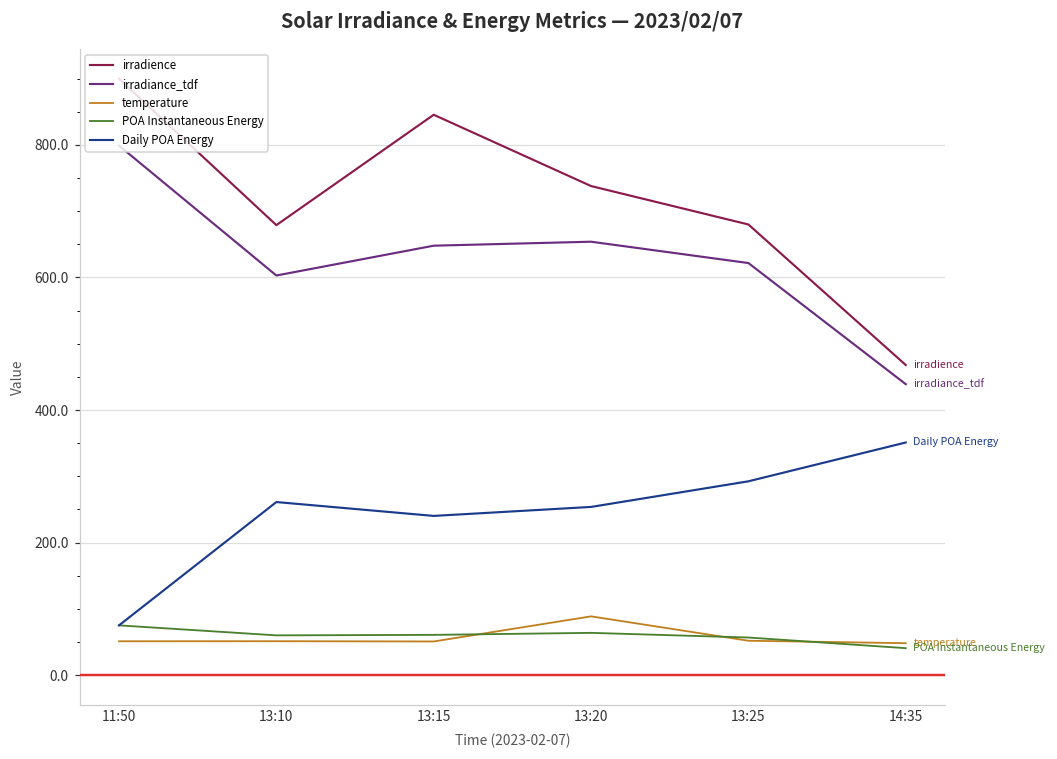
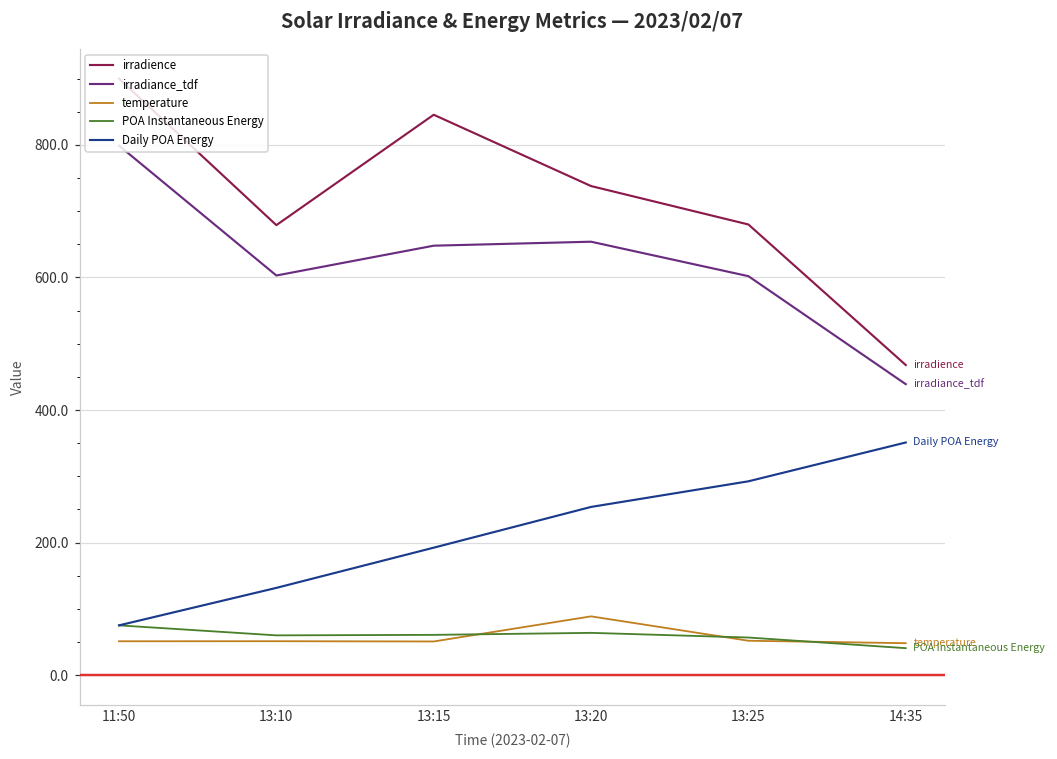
Daily POA Energy, 13:10: 260 -> 130
Daily POA Energy, 13:15: 240 -> 190
irradiance_tdf, 13:25: 620 -> 600
